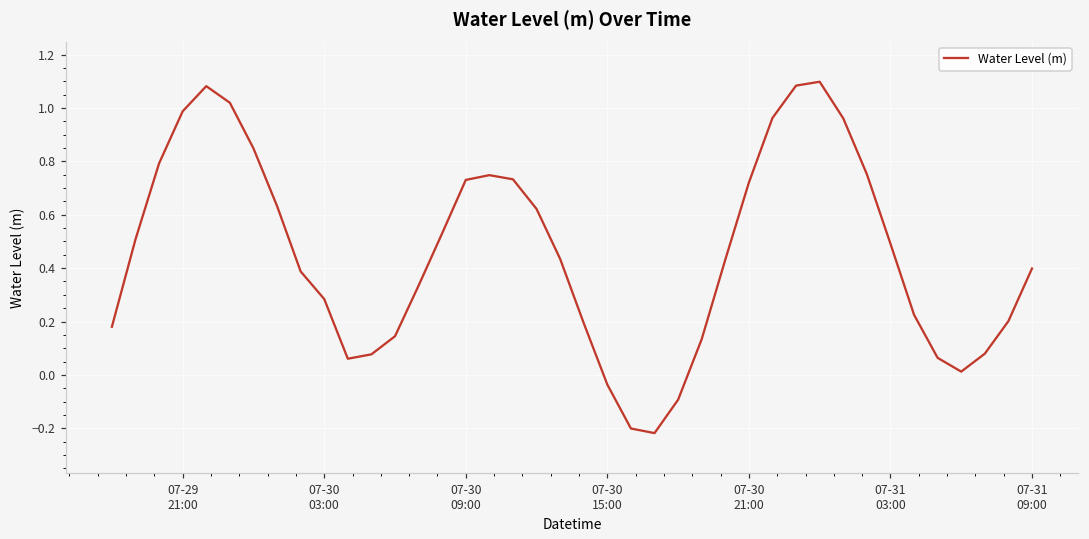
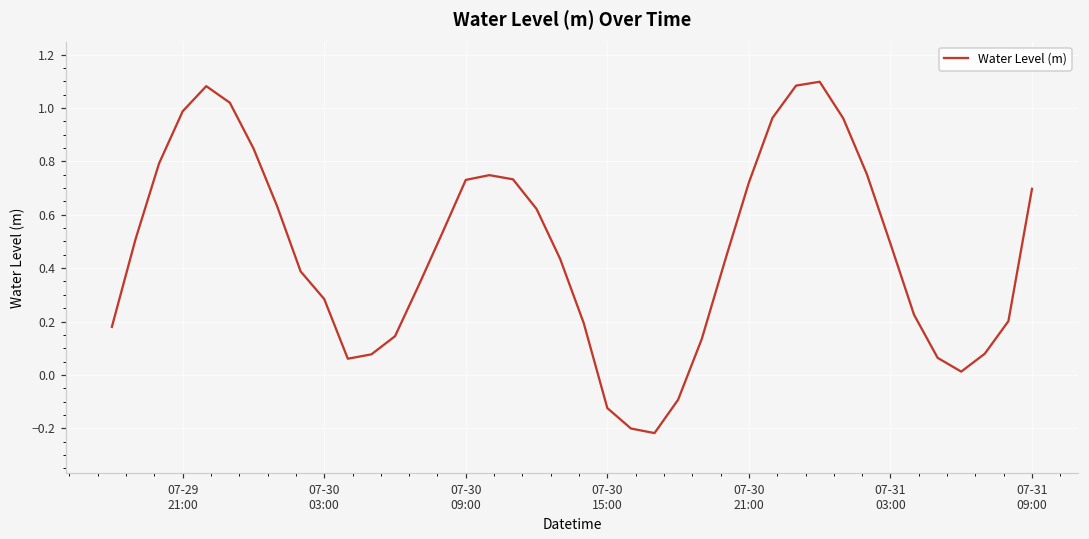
07-30 15:00: -0.04 -> -0.12
07-31 09:00: 0.40 -> 0.70
